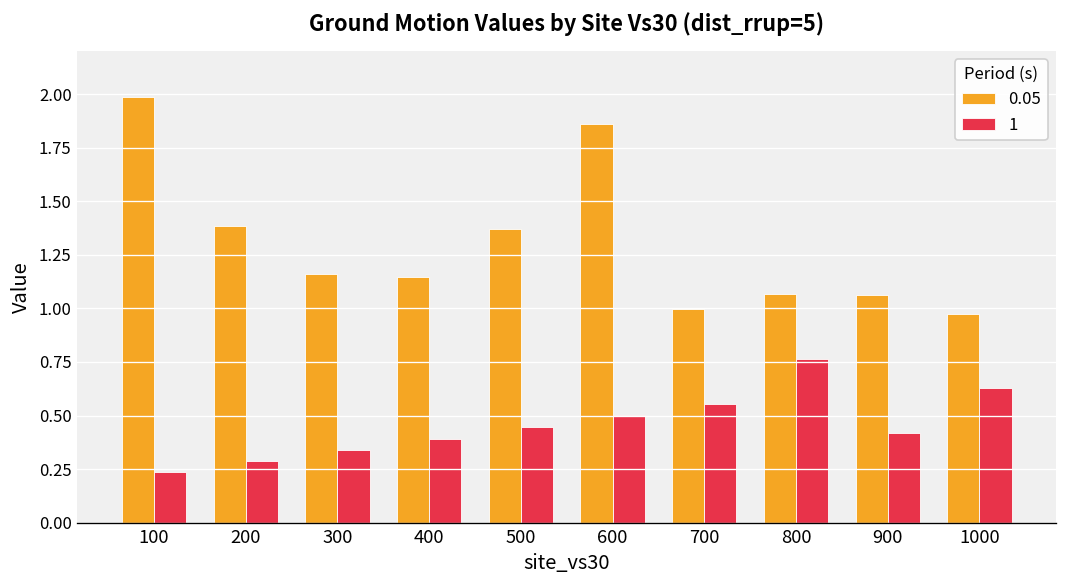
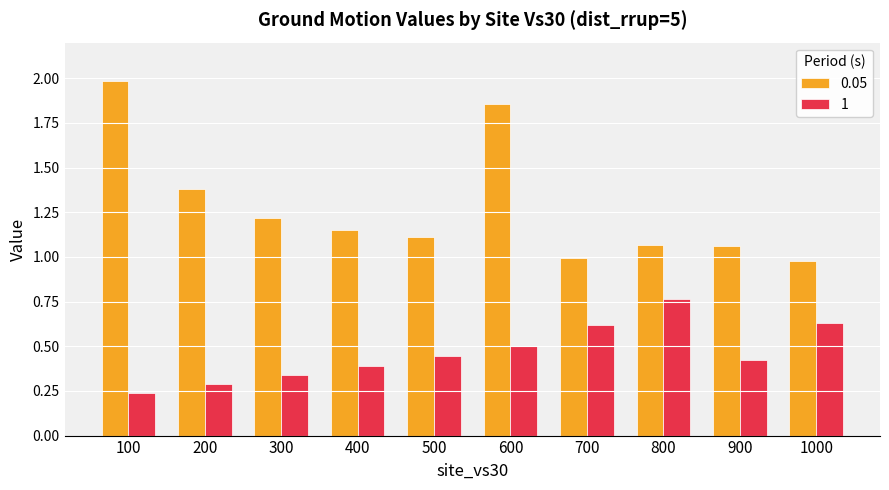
0.05, 300: 1.16 -> 1.22
0.05, 500: 1.37 -> 1.11
1, 700: 0.55 -> 0.62
